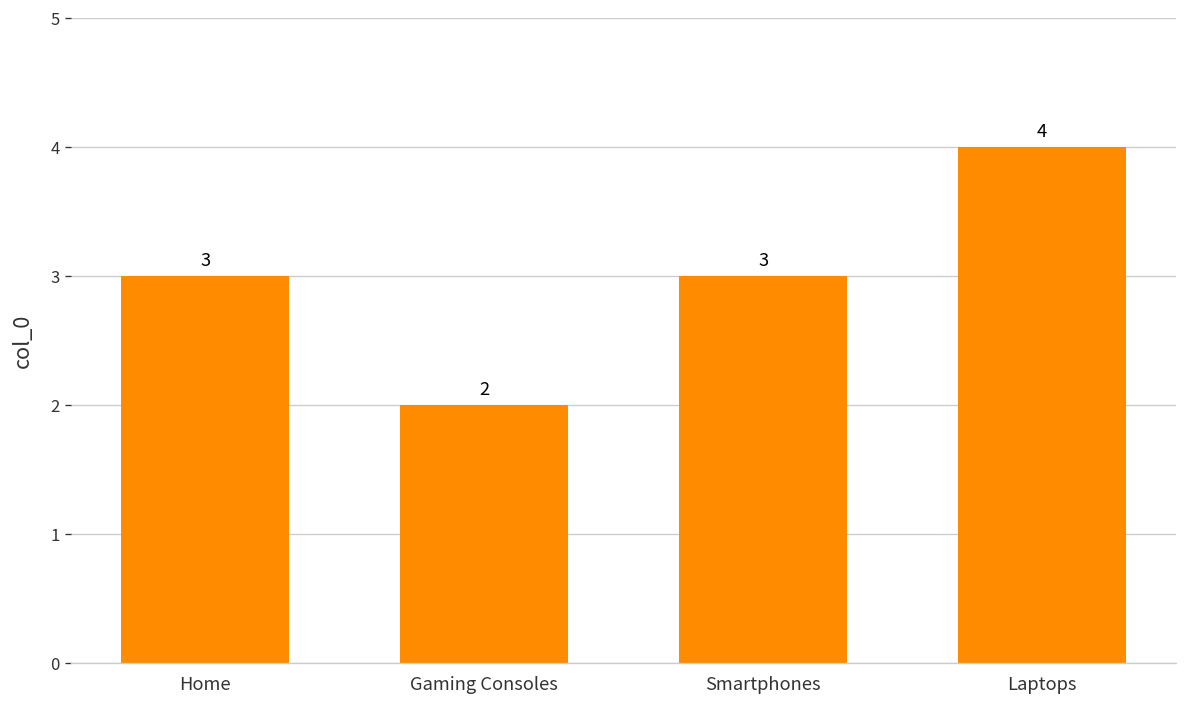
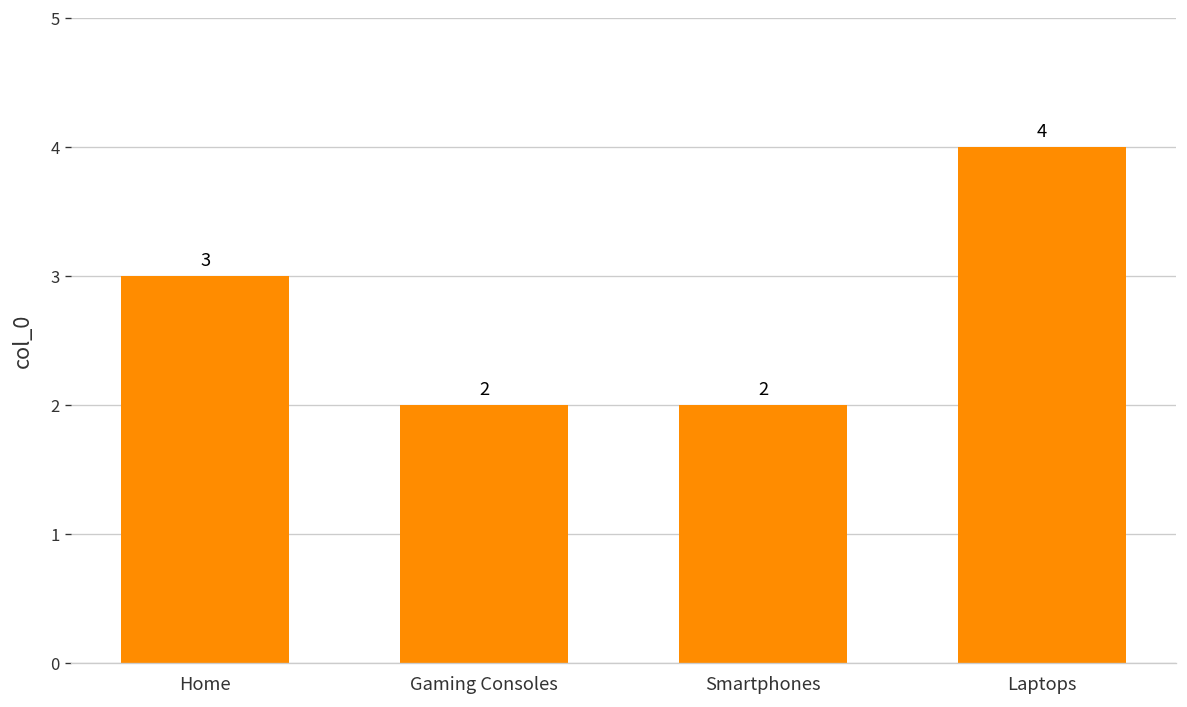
Smartphones: 3 -> 2
